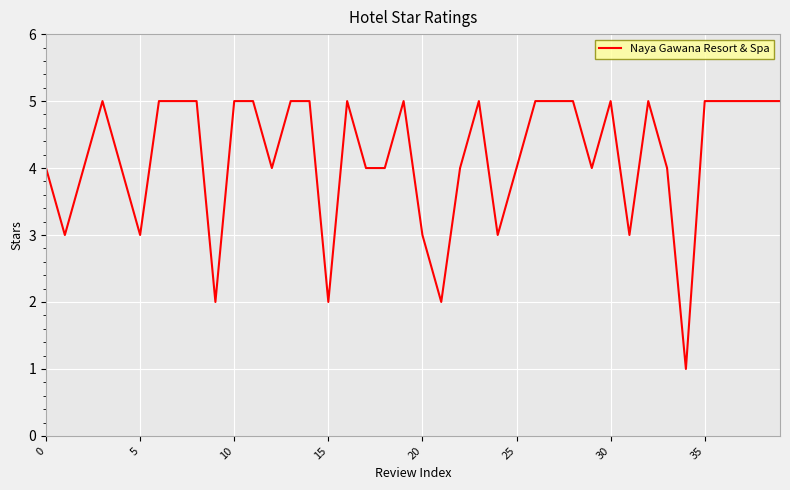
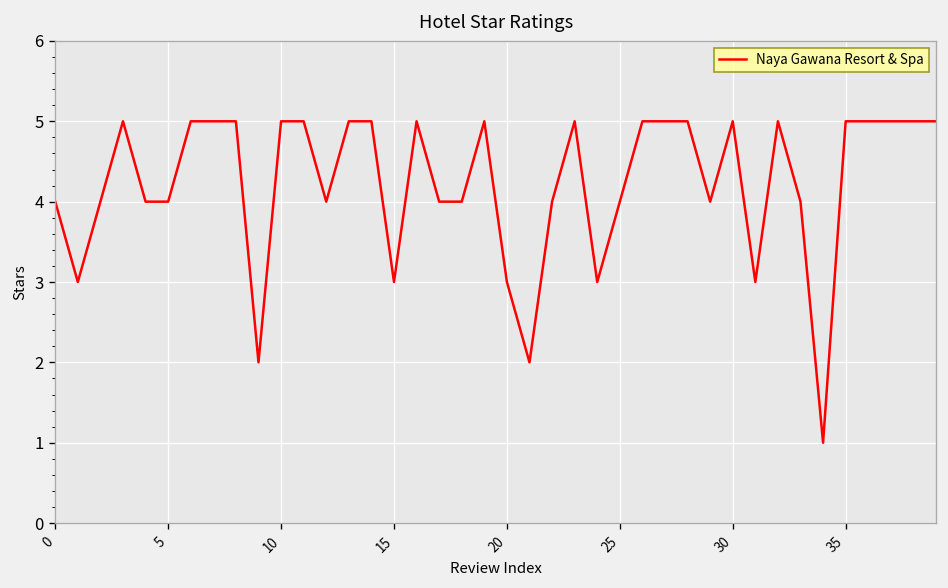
5: 3 -> 4
15: 2 -> 3
